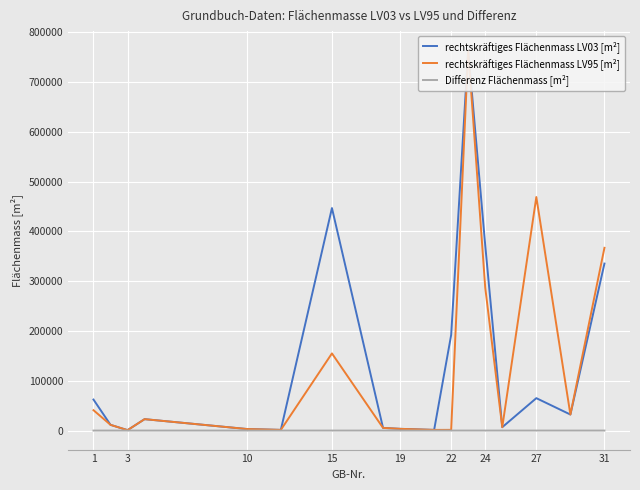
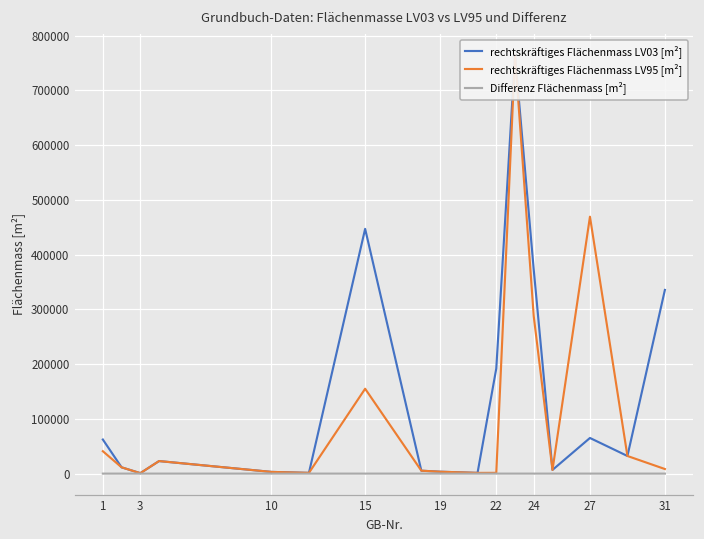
rechtskräftiges Flächenmass LV95 [m²], 31: 370000 -> 10000
